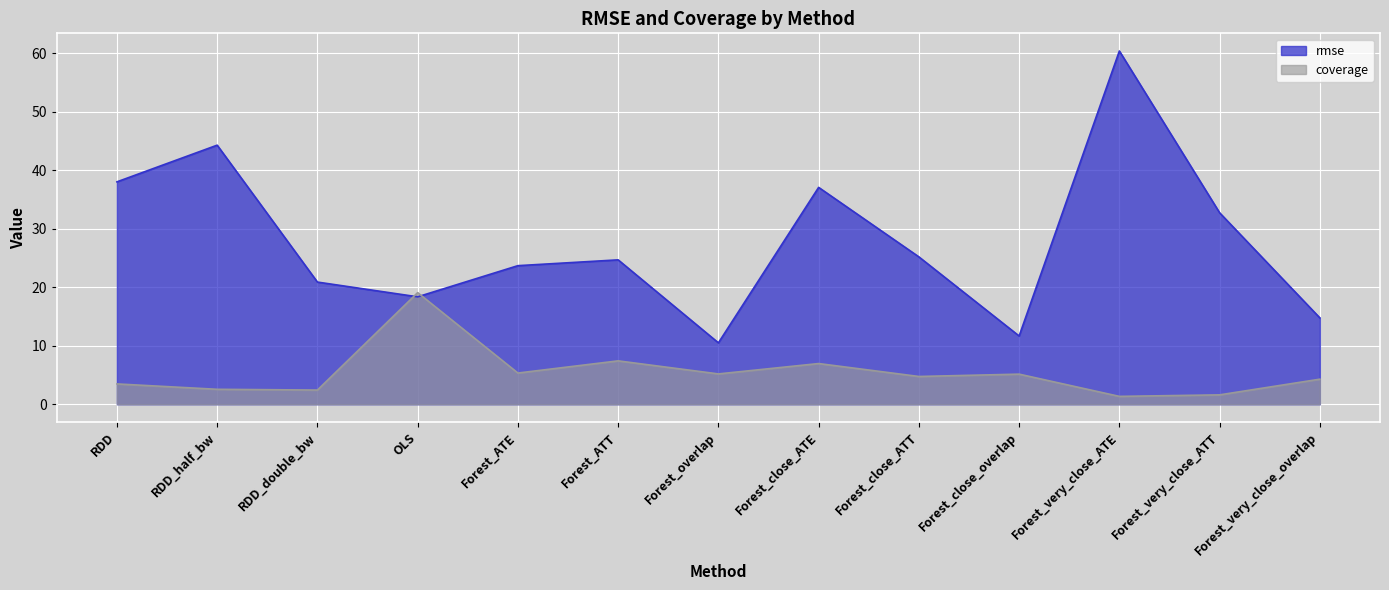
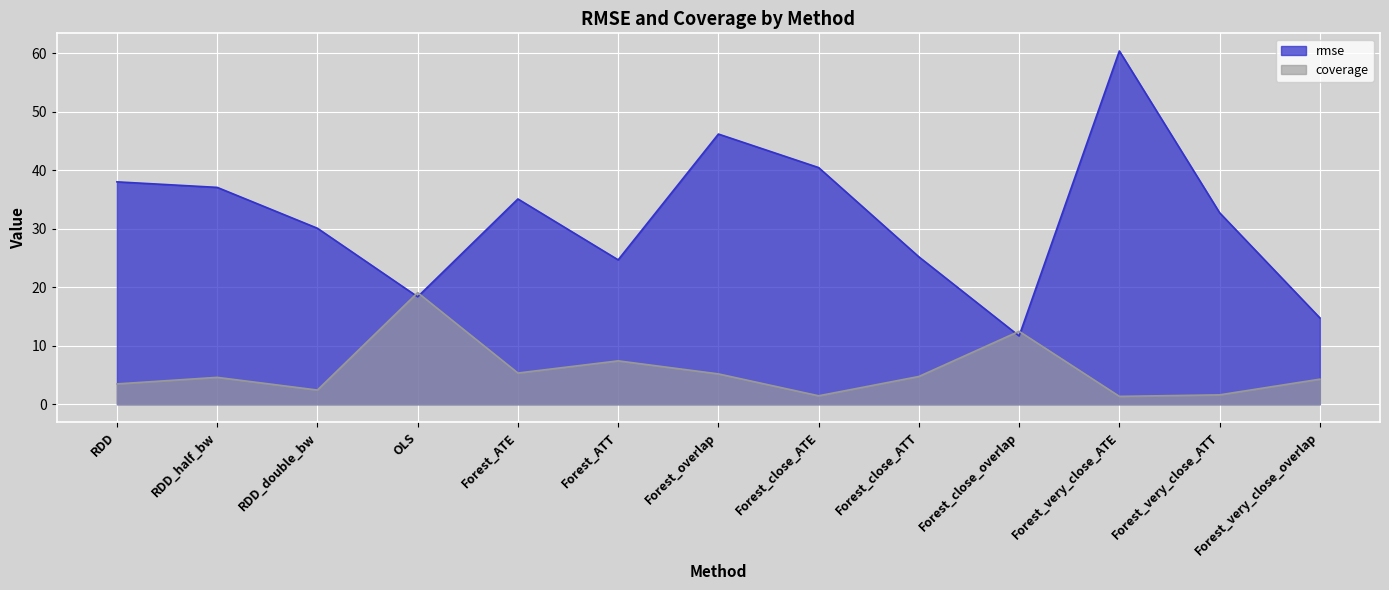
rmse, RDD_half_bw: 44 -> 37
coverage, RDD_half_bw: 3 -> 5
rmse, RDD_double_bw: 21 -> 30
rmse, Forest_ATE: 24 -> 35
rmse, Forest_overlap: 10 -> 46
rmse, Forest_close_ATE: 37 -> 40
coverage, Forest_close_ATE: 7 -> 1
coverage, Forest_close_overlap: 5 -> 12
